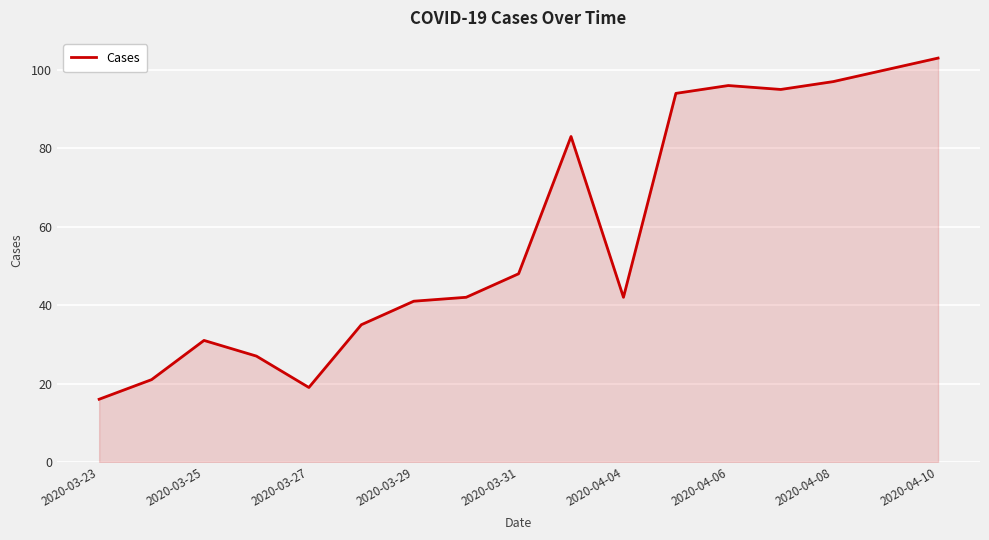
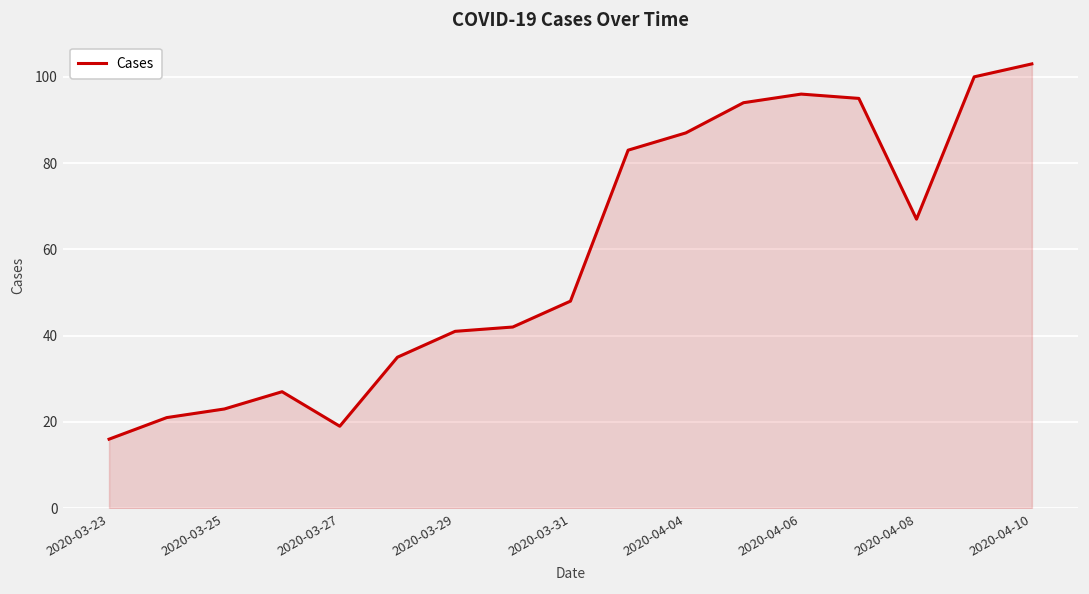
2020-03-25: 31 -> 23
2020-04-04: 42 -> 87
2020-04-08: 97 -> 67
